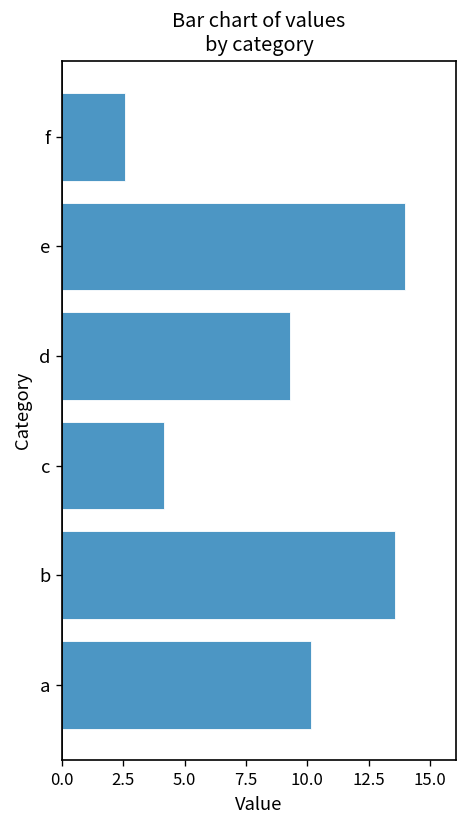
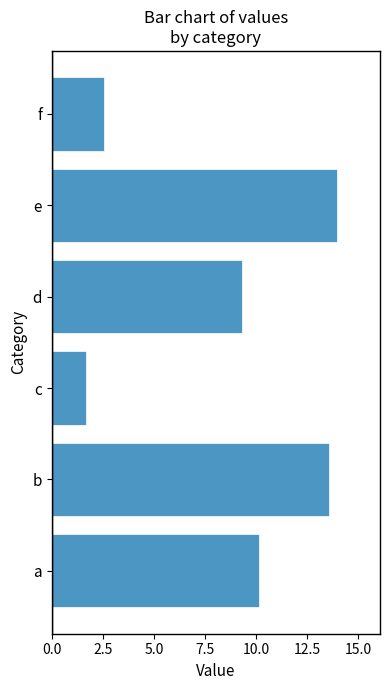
c: 4.2 -> 1.7
